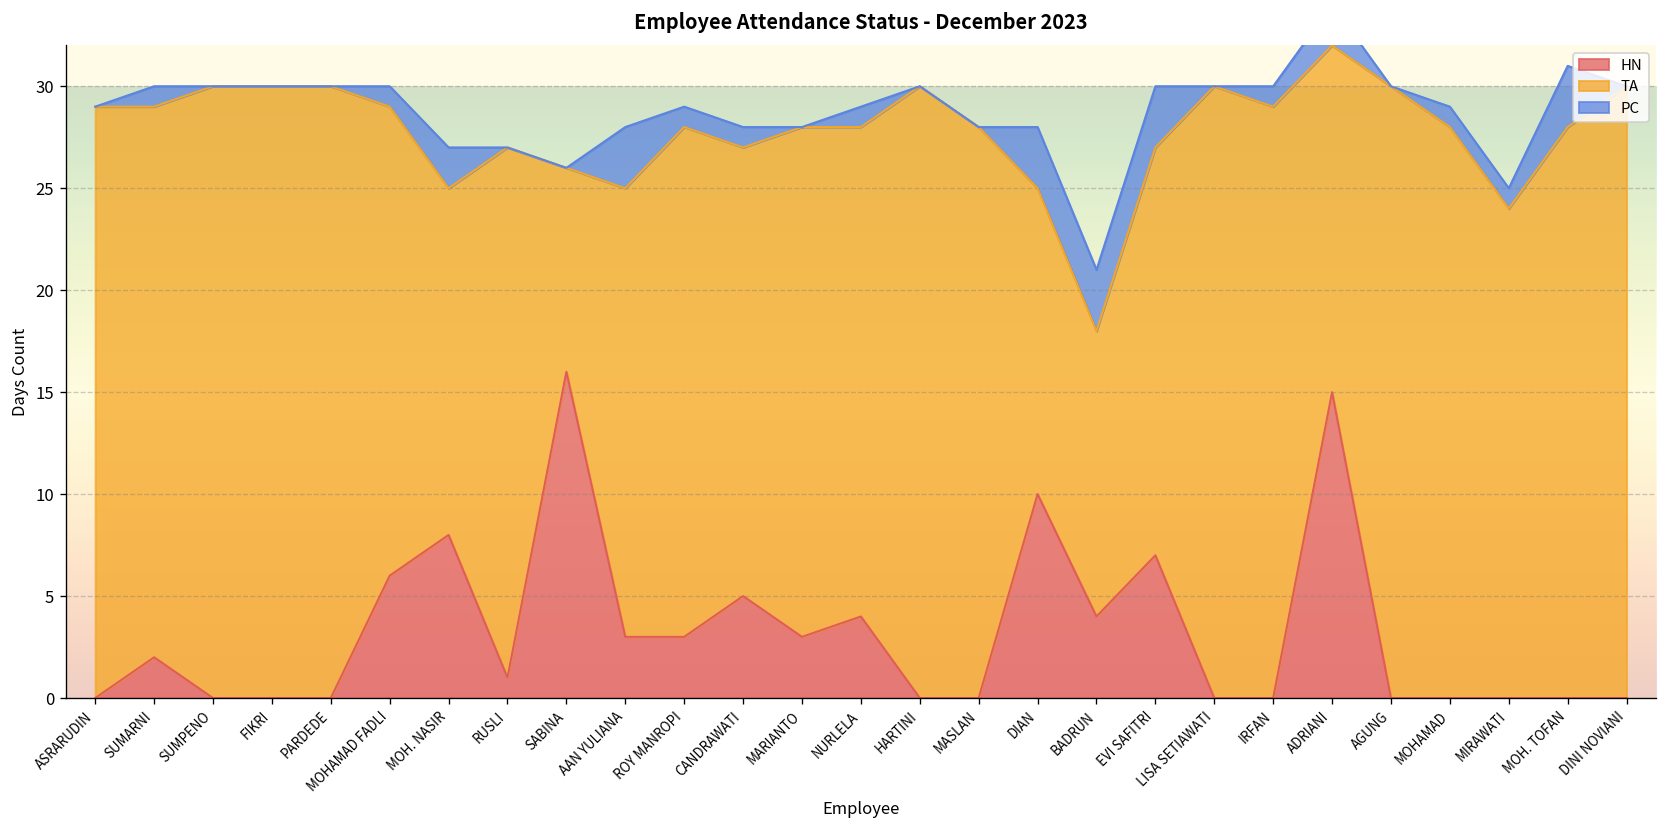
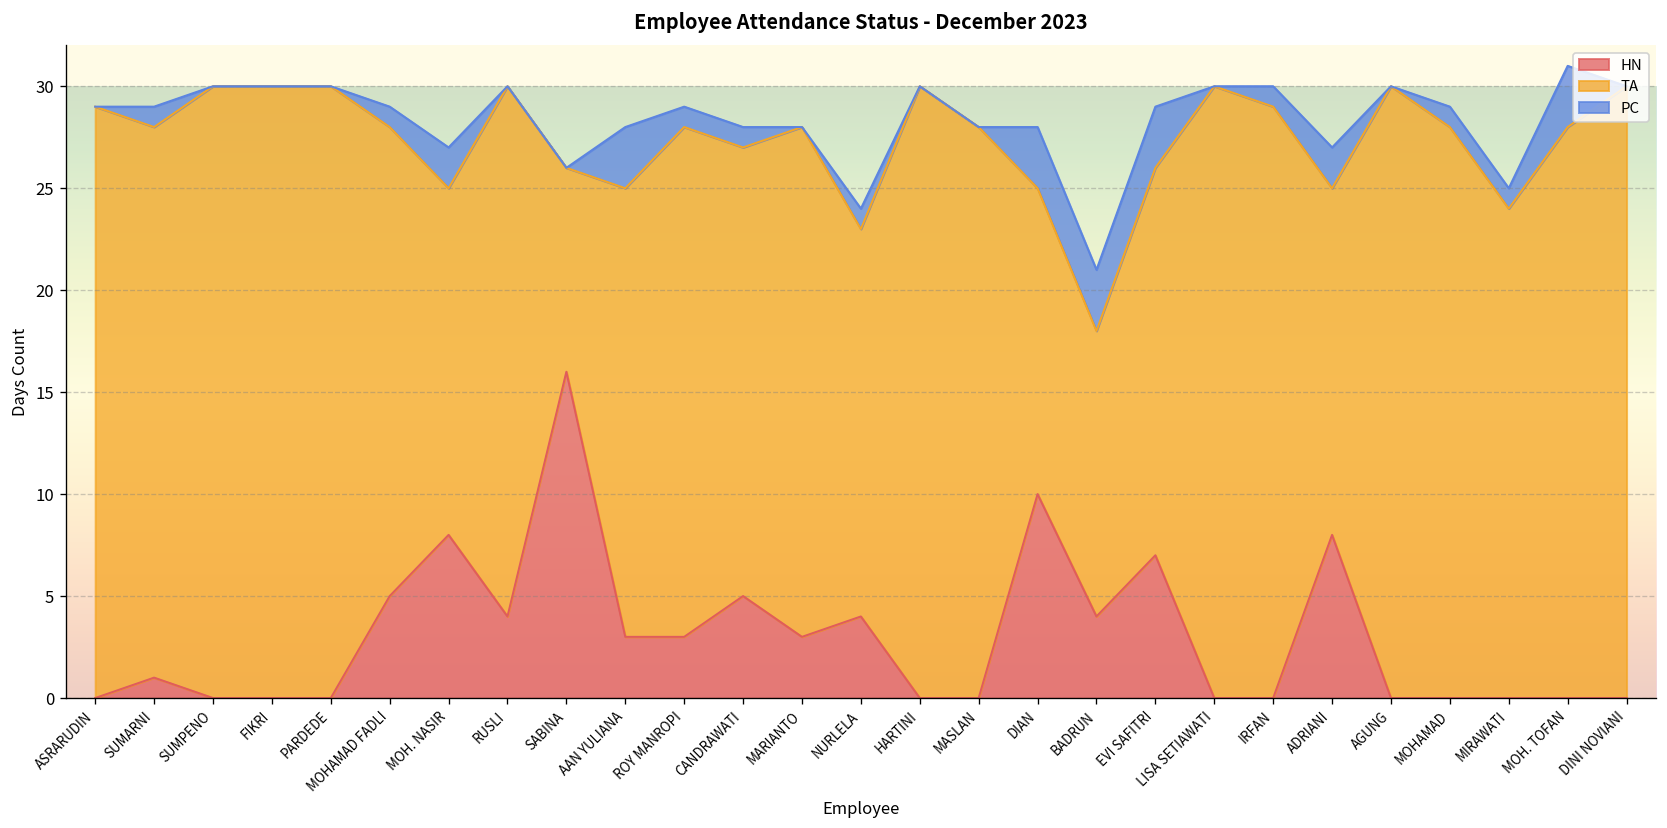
HN, SUMARNI: 2 -> 1
HN, MOHAMAD FADLI: 6 -> 5
HN, RUSLI: 1 -> 4
TA, NURLELA: 24 -> 19
TA, EVI SAFITRI: 20 -> 19
HN, ADRIANI: 15 -> 8
